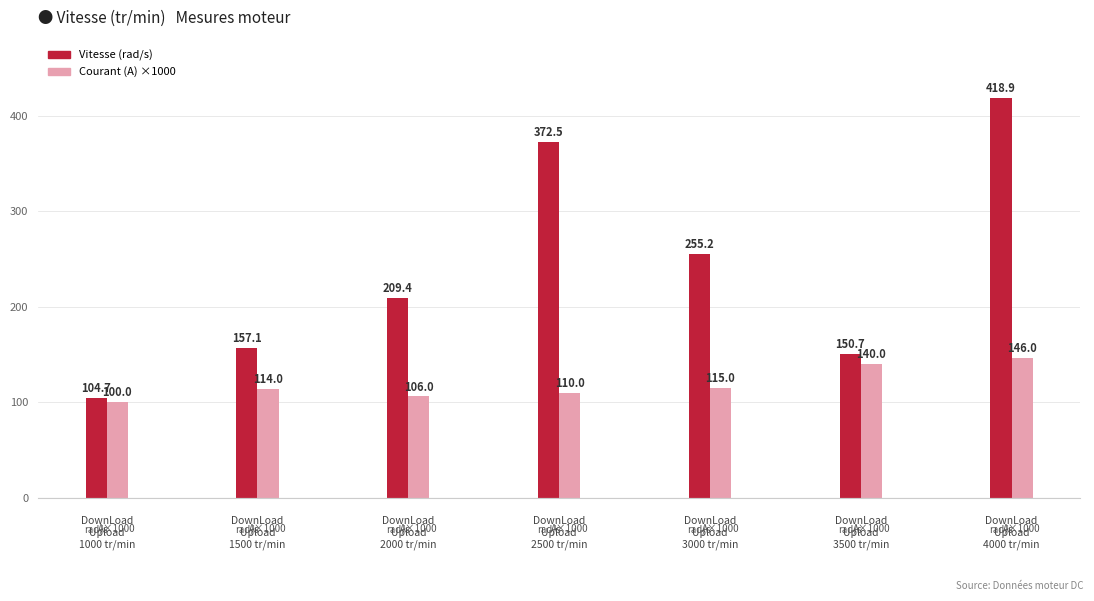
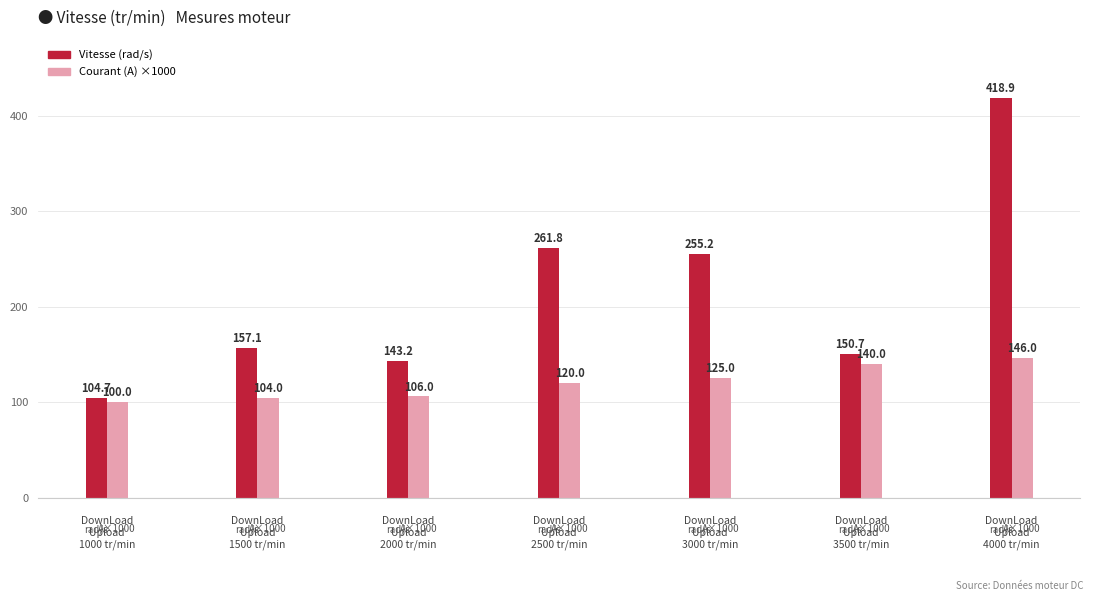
Courant (A) ×1000, DownLoad Upload 1500 tr/min: 114.0 -> 104.0
Vitesse (rad/s), DownLoad Upload 2000 tr/min: 209.4 -> 143.2
Vitesse (rad/s), DownLoad Upload 2500 tr/min: 372.5 -> 261.8
Courant (A) ×1000, DownLoad Upload 2500 tr/min: 110.0 -> 120.0
Courant (A) ×1000, DownLoad Upload 3000 tr/min: 115.0 -> 125.0
